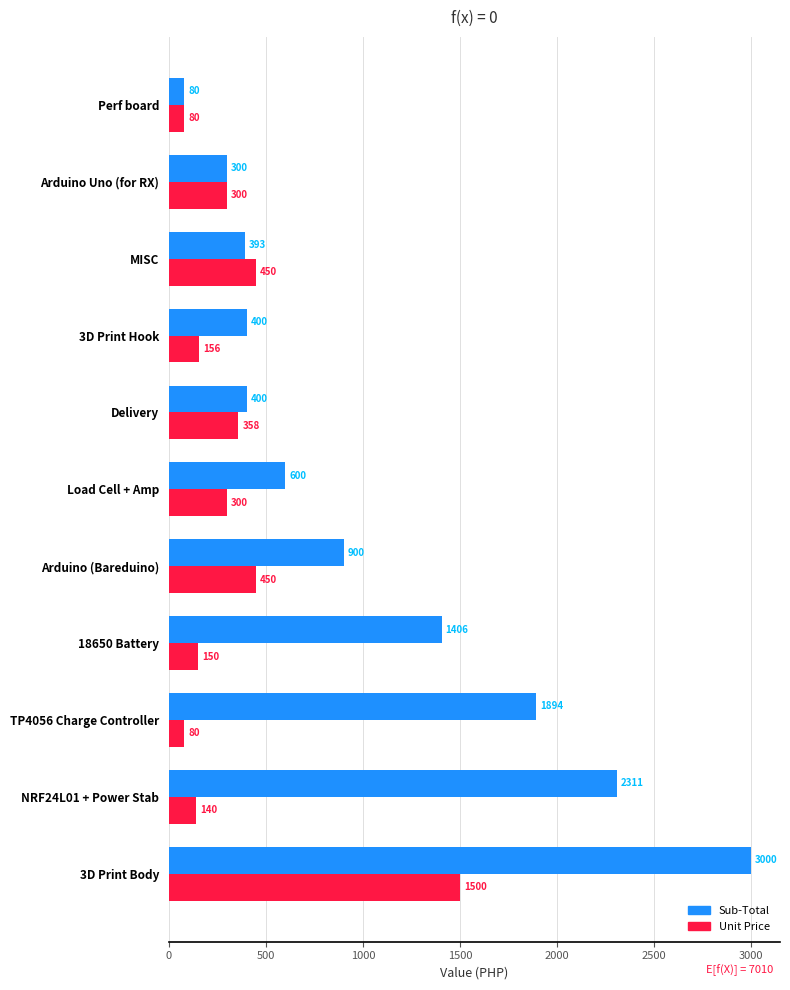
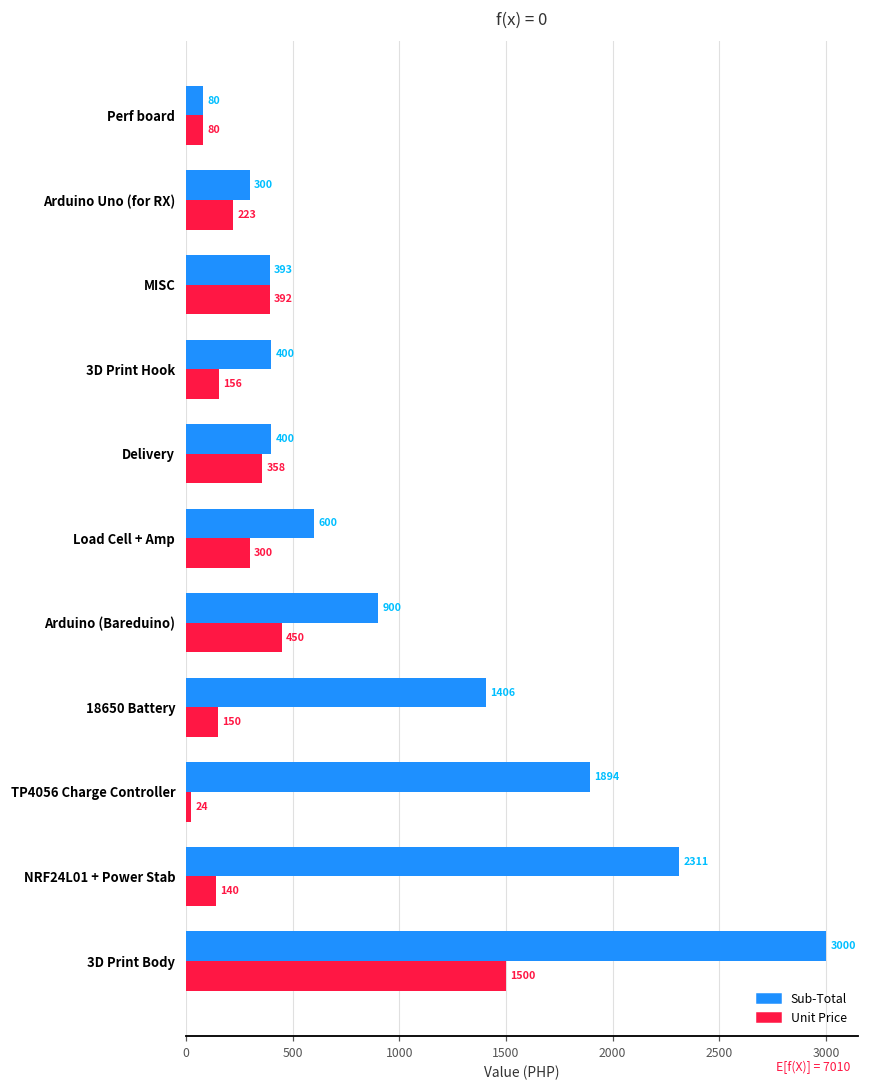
Unit Price, Arduino Uno (for RX): 300 -> 223
Unit Price, MISC: 450 -> 392
Unit Price, TP4056 Charge Controller: 80 -> 24
